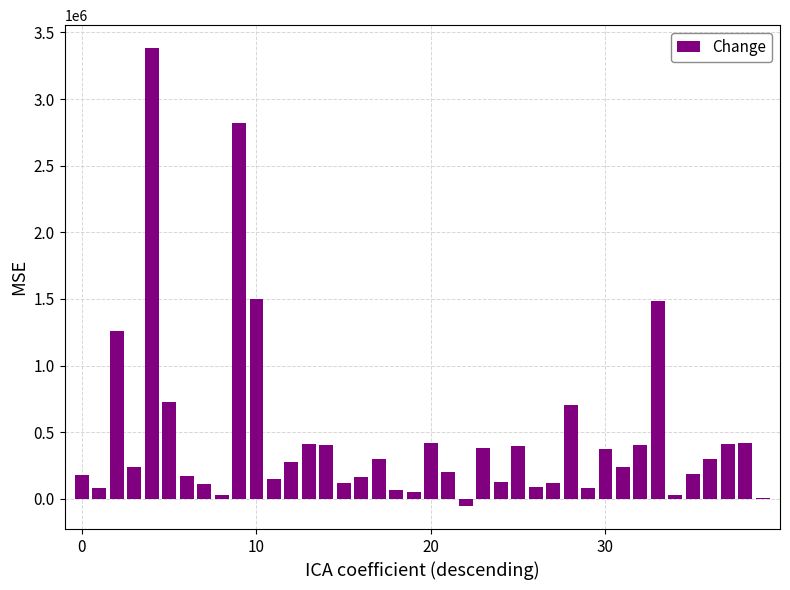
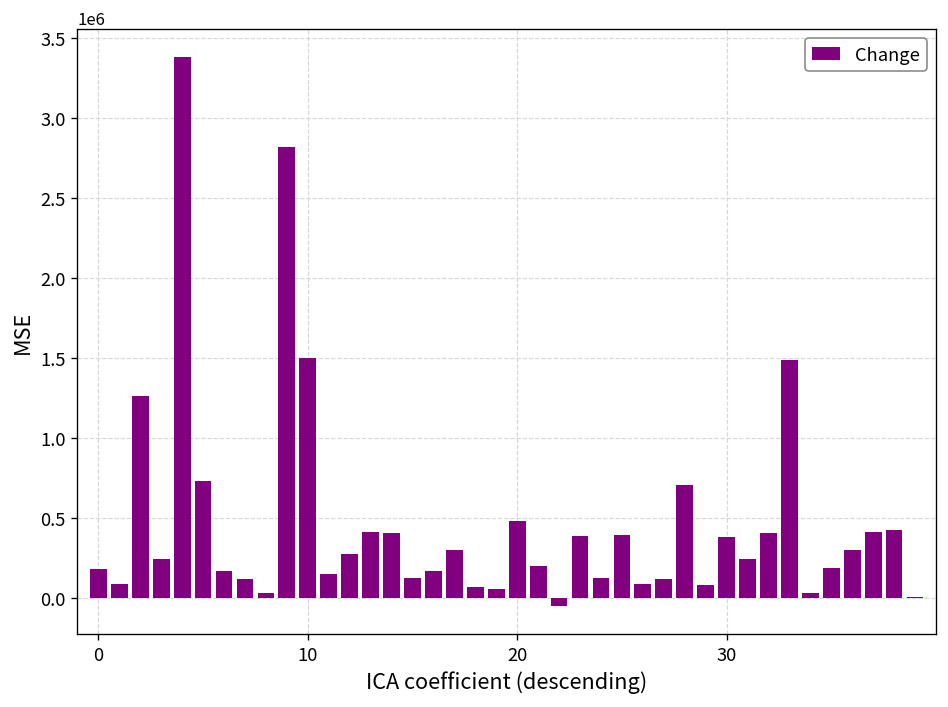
20: 420000 -> 480000
